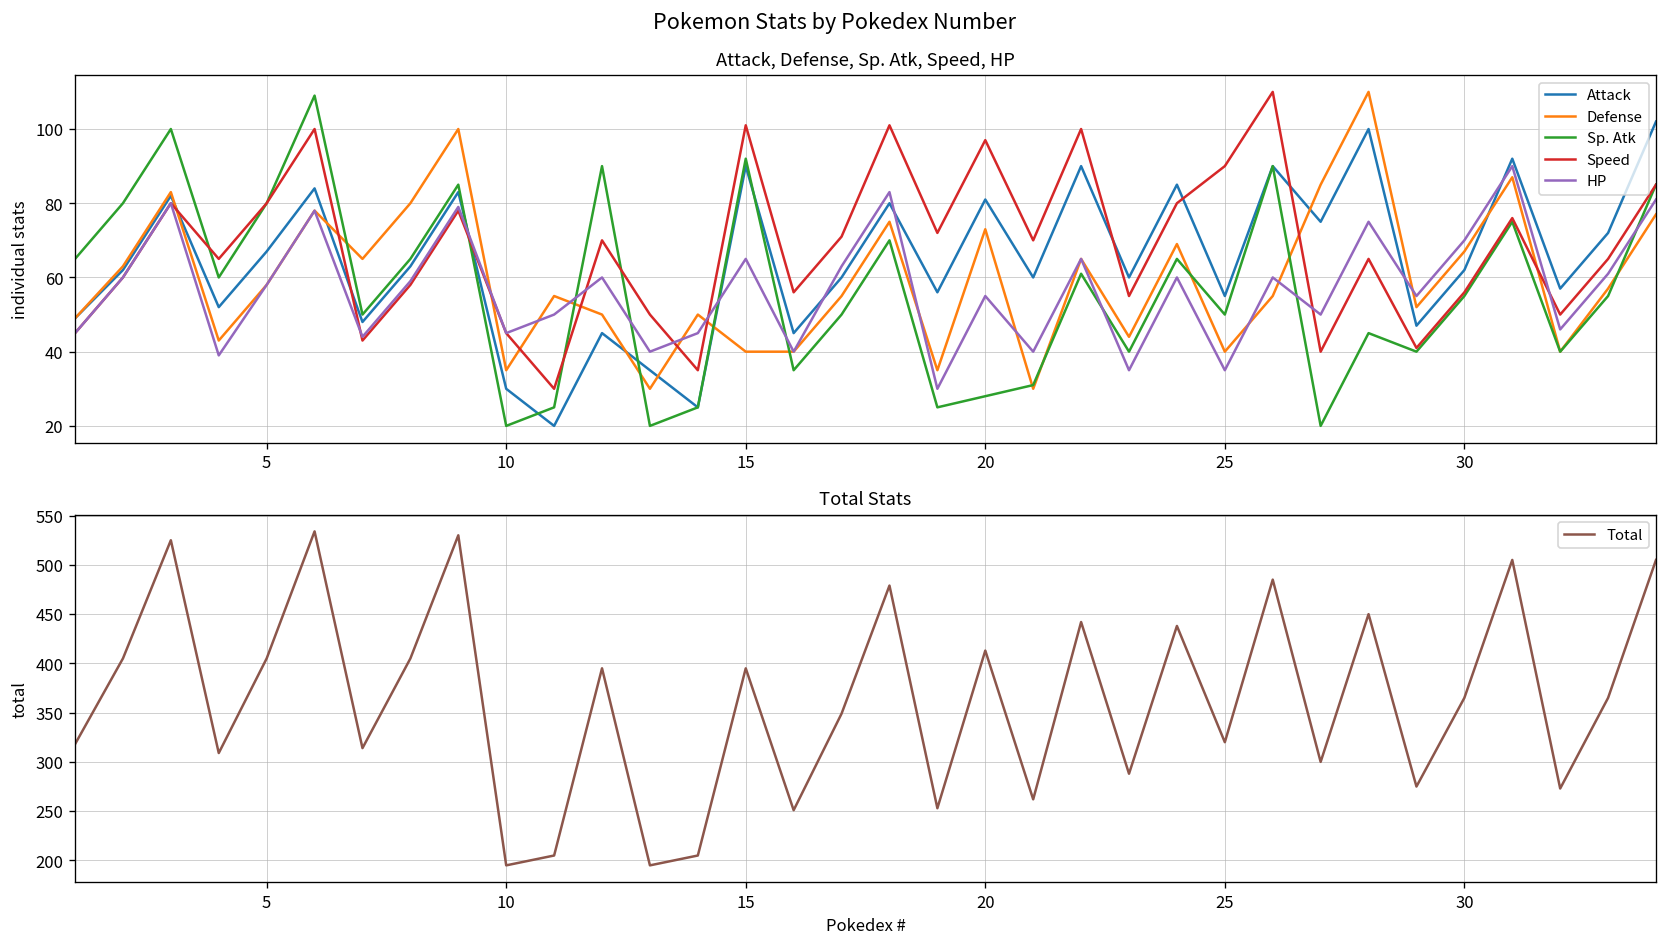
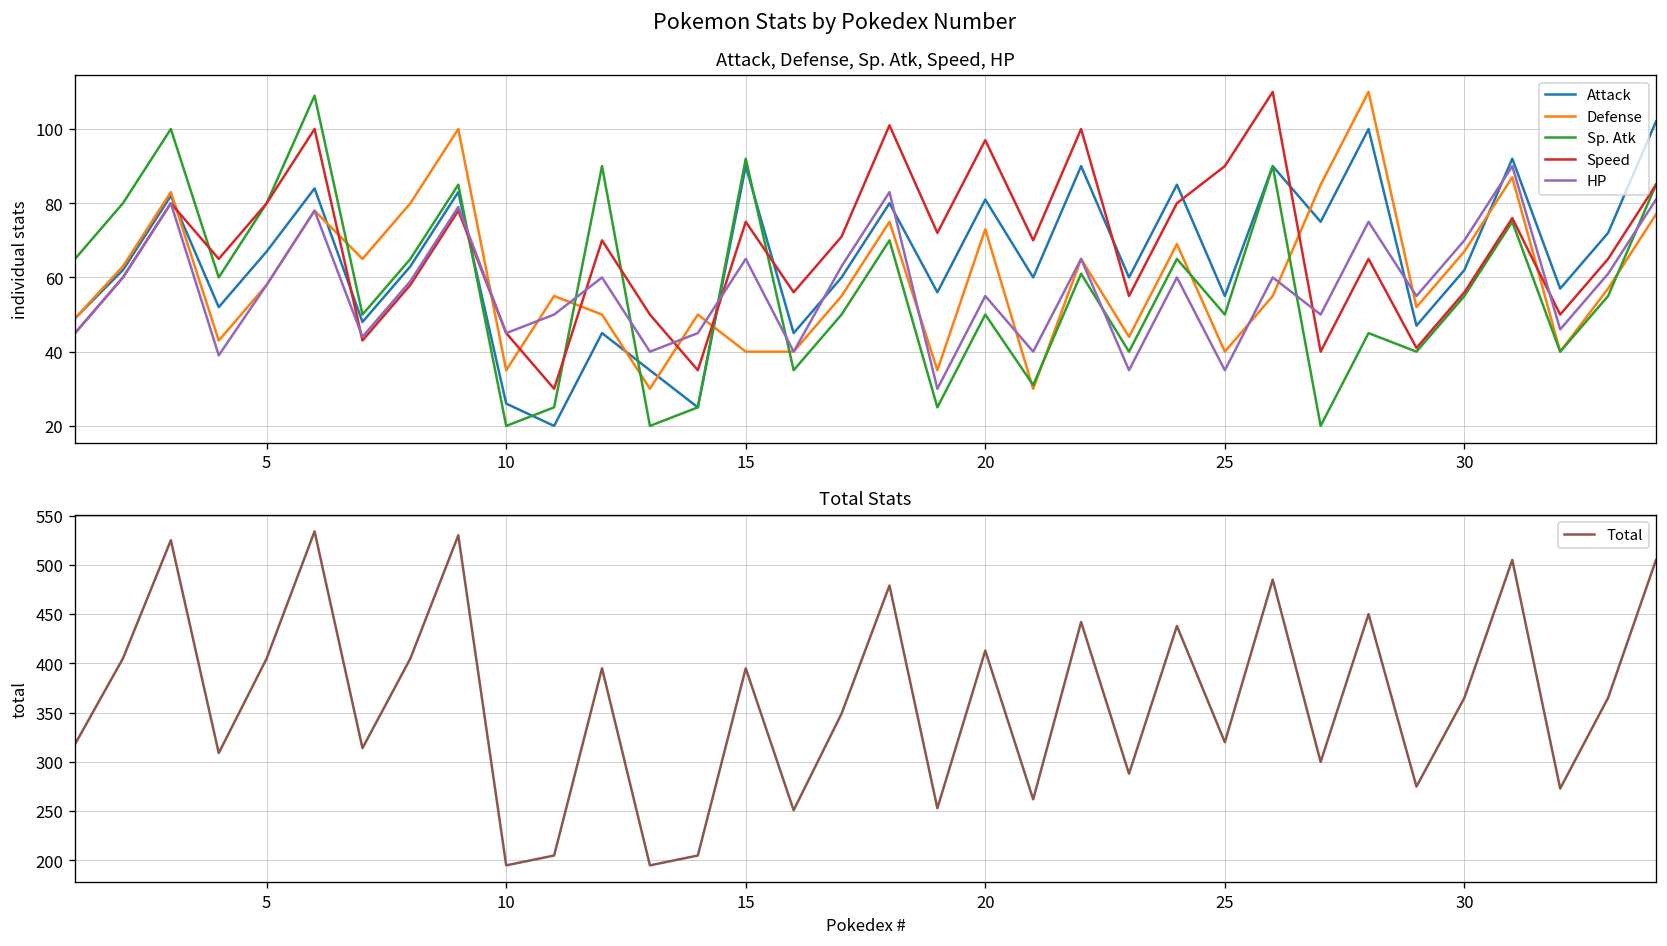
Attack, Defense, Sp. Atk, Speed, HP, Attack, 10: 30 -> 26
Attack, Defense, Sp. Atk, Speed, HP, Speed, 15: 101 -> 75
Attack, Defense, Sp. Atk, Speed, HP, Sp. Atk, 20: 28 -> 50
